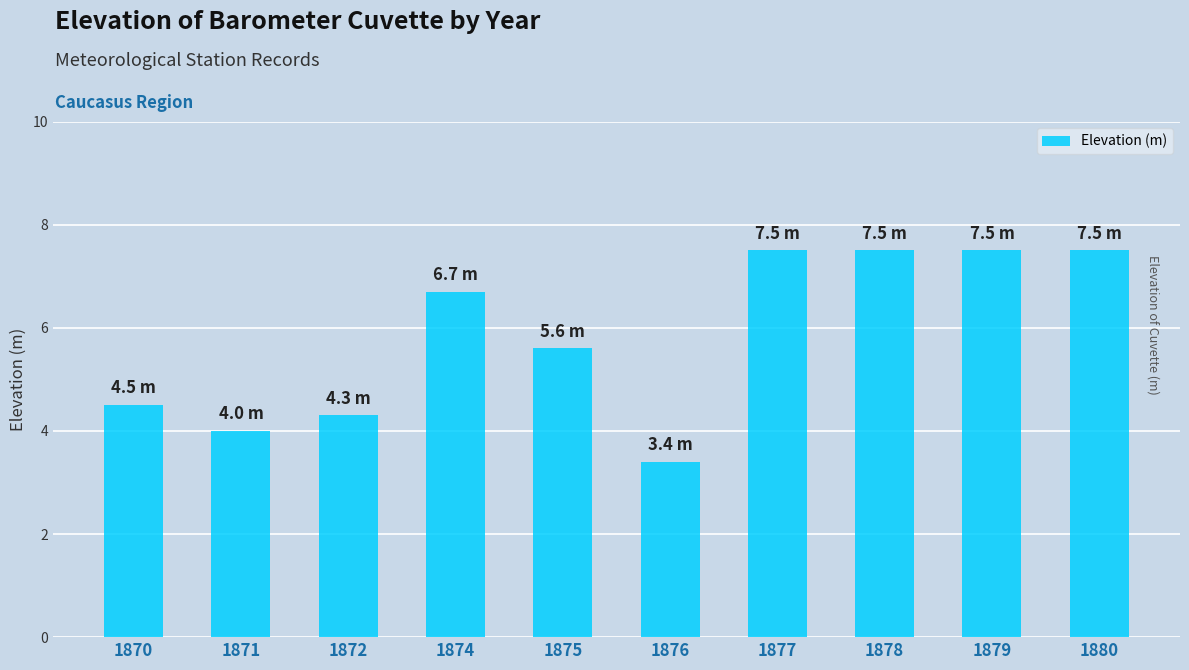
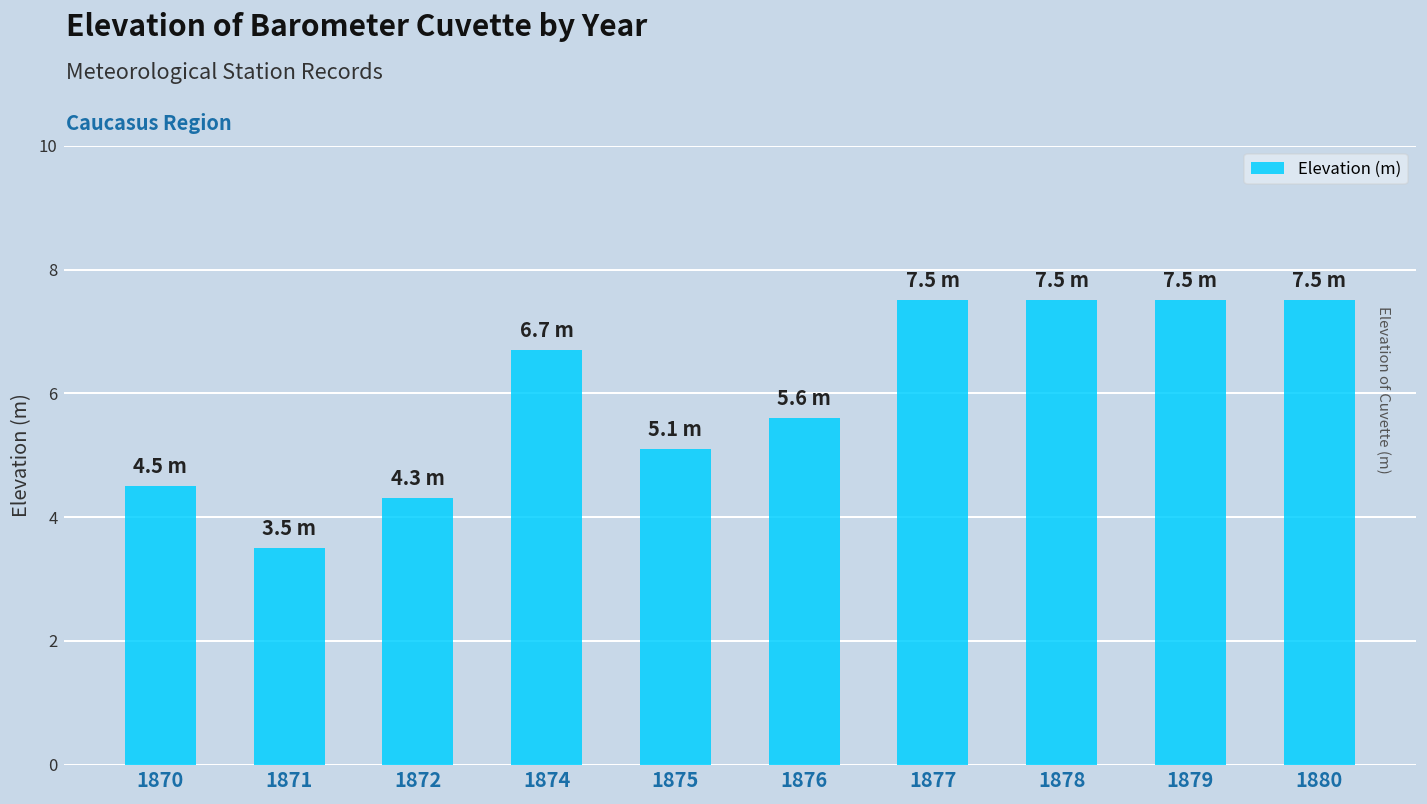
1871: 4.0 -> 3.5
1875: 5.6 -> 5.1
1876: 3.4 -> 5.6
